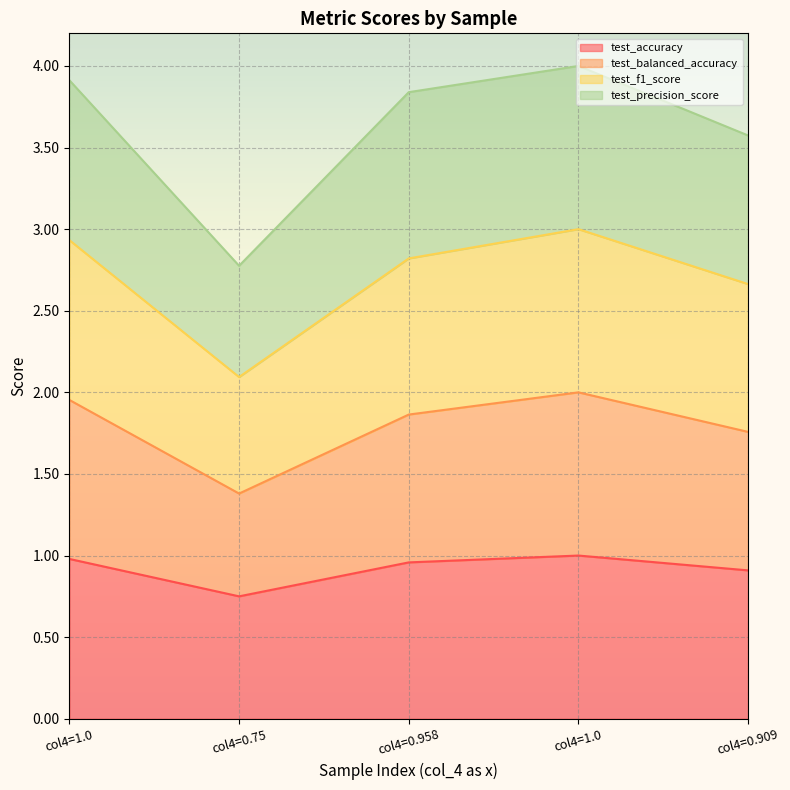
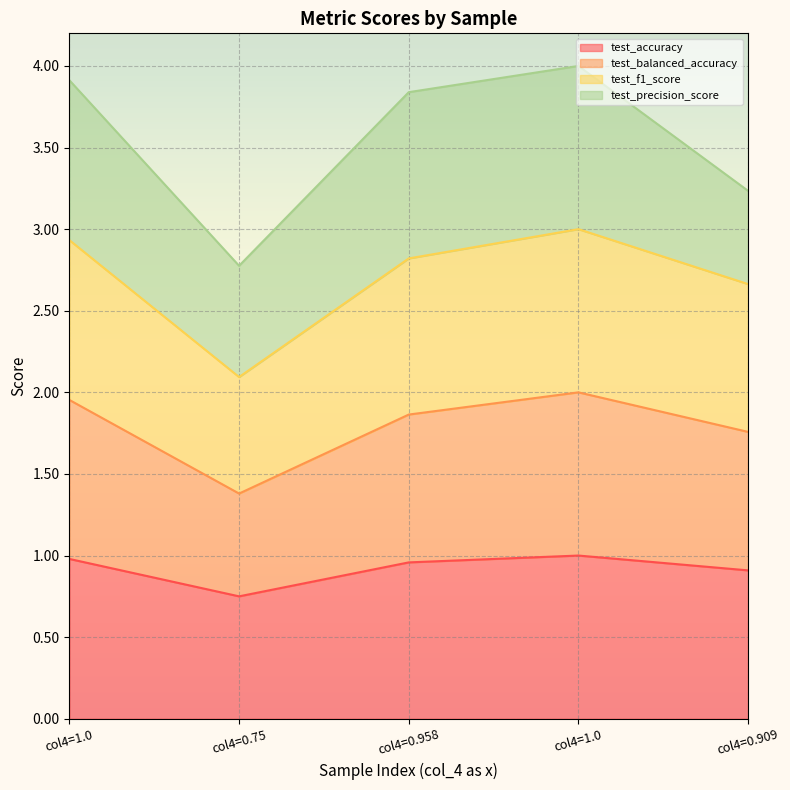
test_precision_score, col4=0.909: 0.91 -> 0.57
